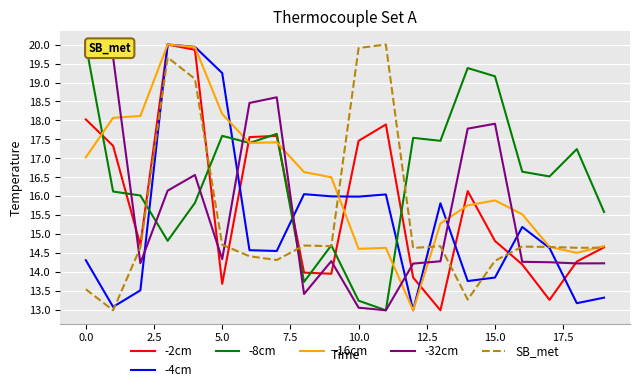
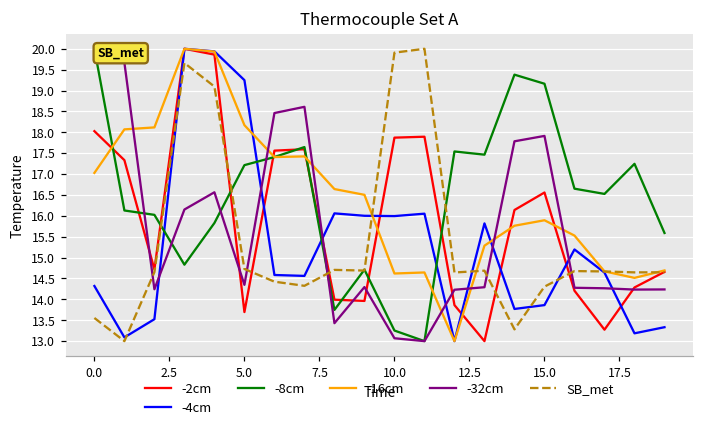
-8cm, 5.0: 17.6 -> 17.2
-2cm, 10.0: 17.5 -> 17.9
-2cm, 15.0: 14.8 -> 16.6
